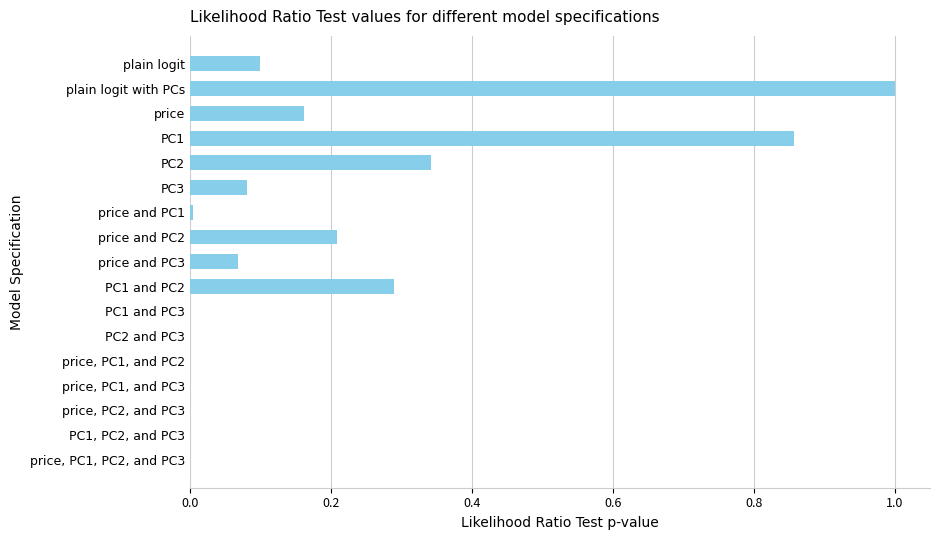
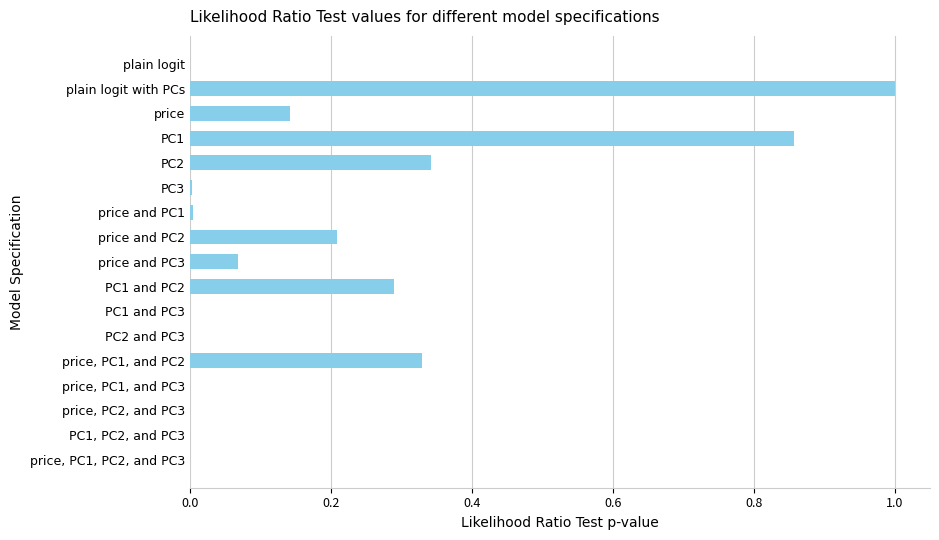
plain logit: 0.1 -> 0.0
price: 0.16 -> 0.14
PC3: 0.08 -> 0.00
price, PC1, and PC2: 0.00 -> 0.33
